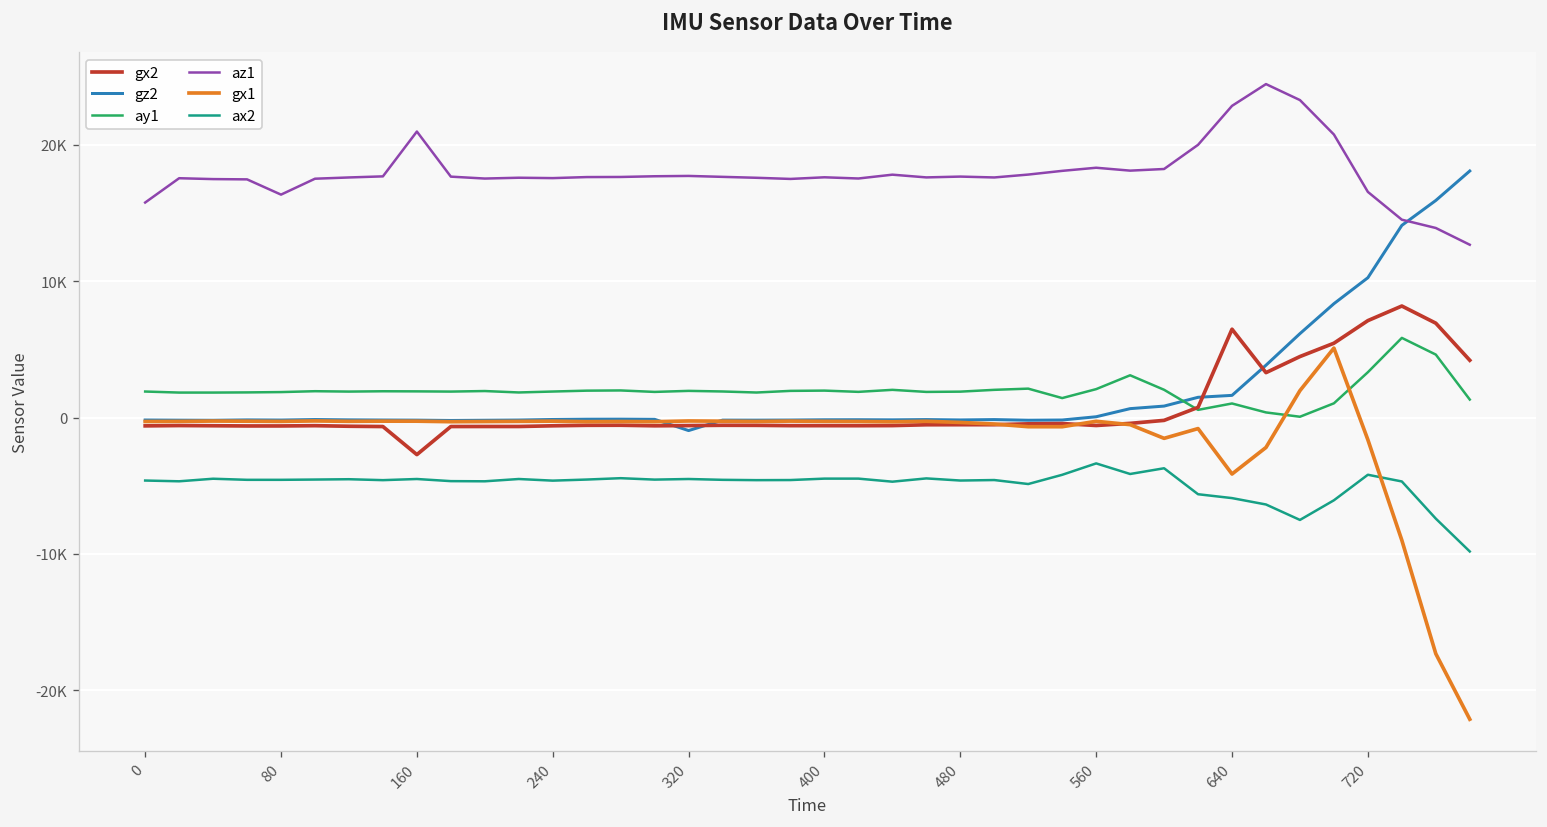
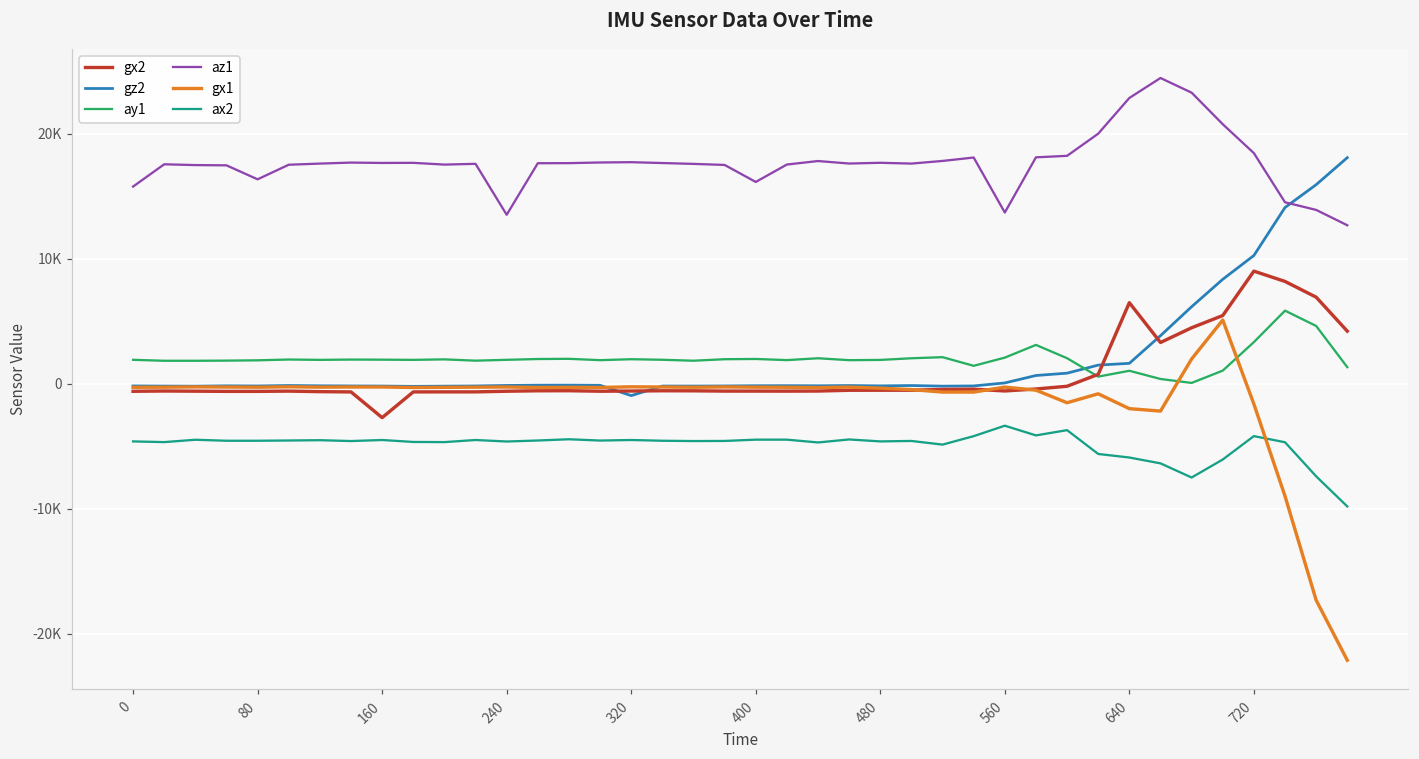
az1, 160: 21000 -> 17600
az1, 240: 17500 -> 13500
az1, 400: 17600 -> 16100
az1, 560: 18300 -> 13700
gx1, 640: -4100 -> -2000
gx2, 720: 7100 -> 9000
az1, 720: 16500 -> 18400
